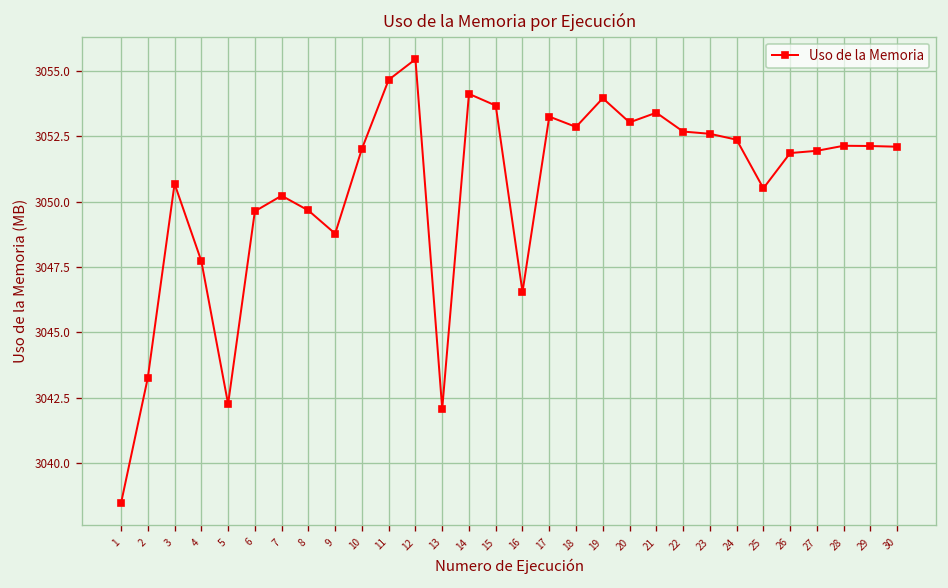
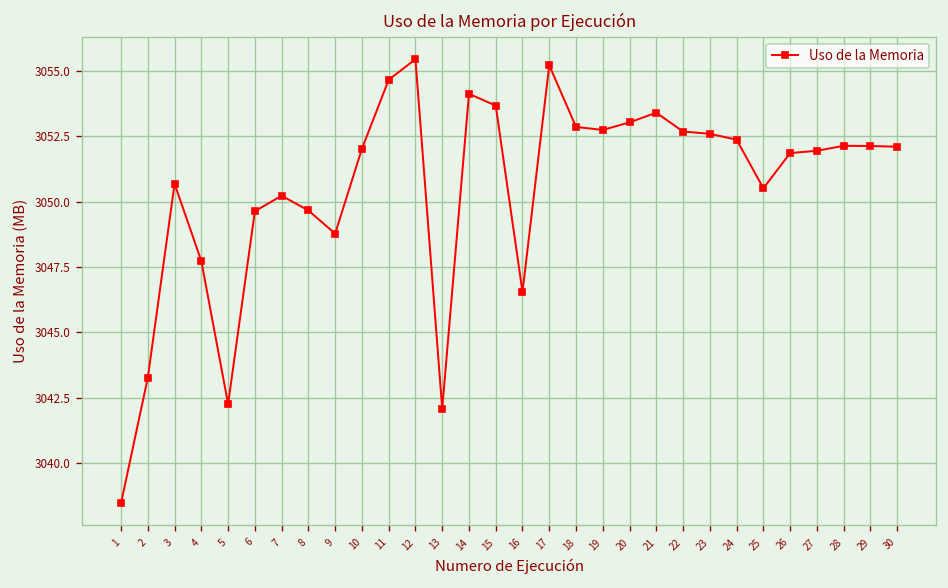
17: 3053.3 -> 3055.2
19: 3054.0 -> 3052.7
